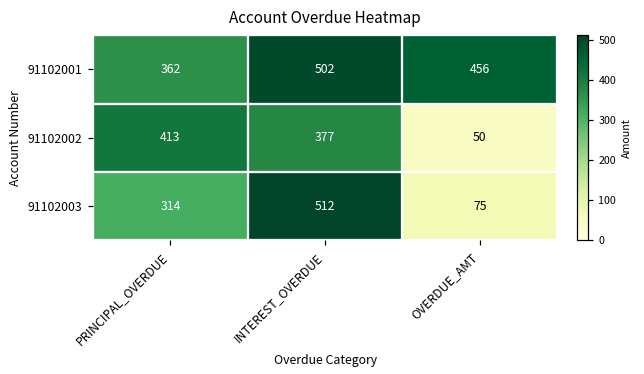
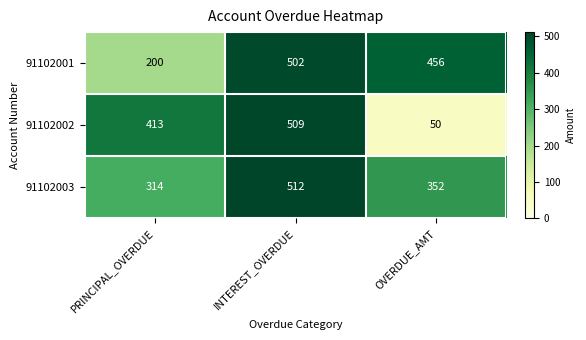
91102001, PRINCIPAL_OVERDUE: 362 -> 200
91102002, INTEREST_OVERDUE: 377 -> 509
91102003, OVERDUE_AMT: 75 -> 352
